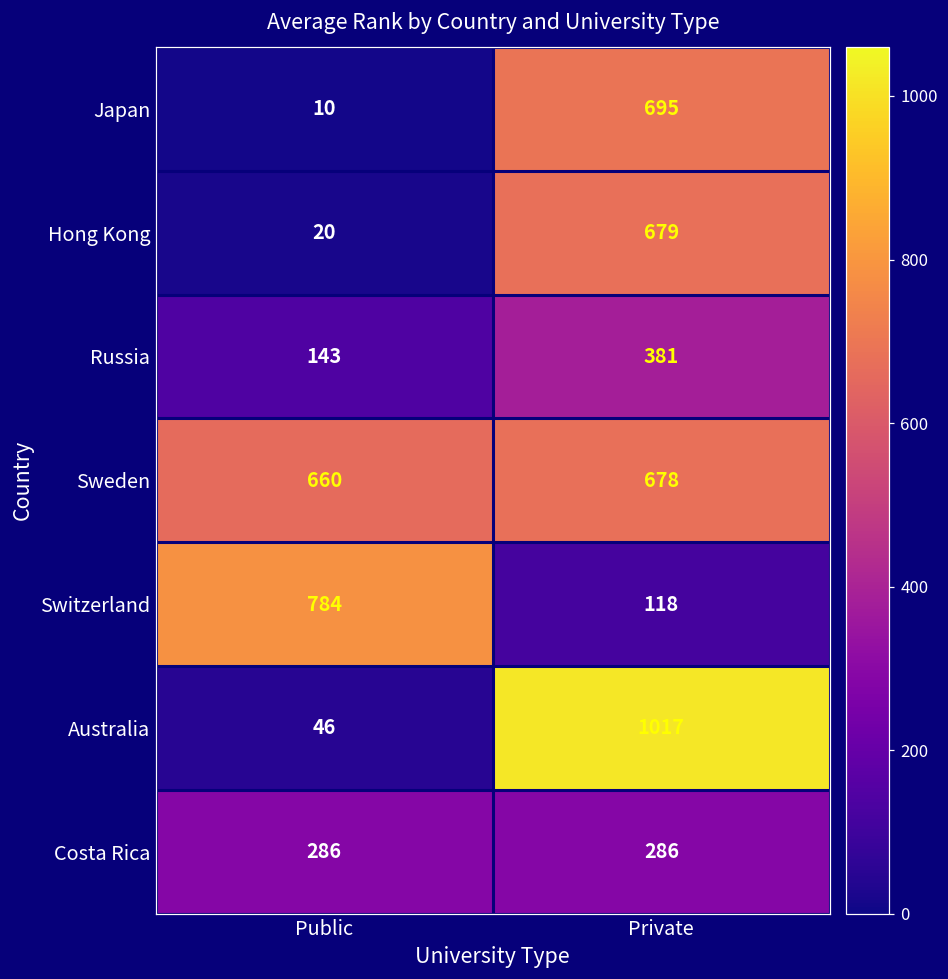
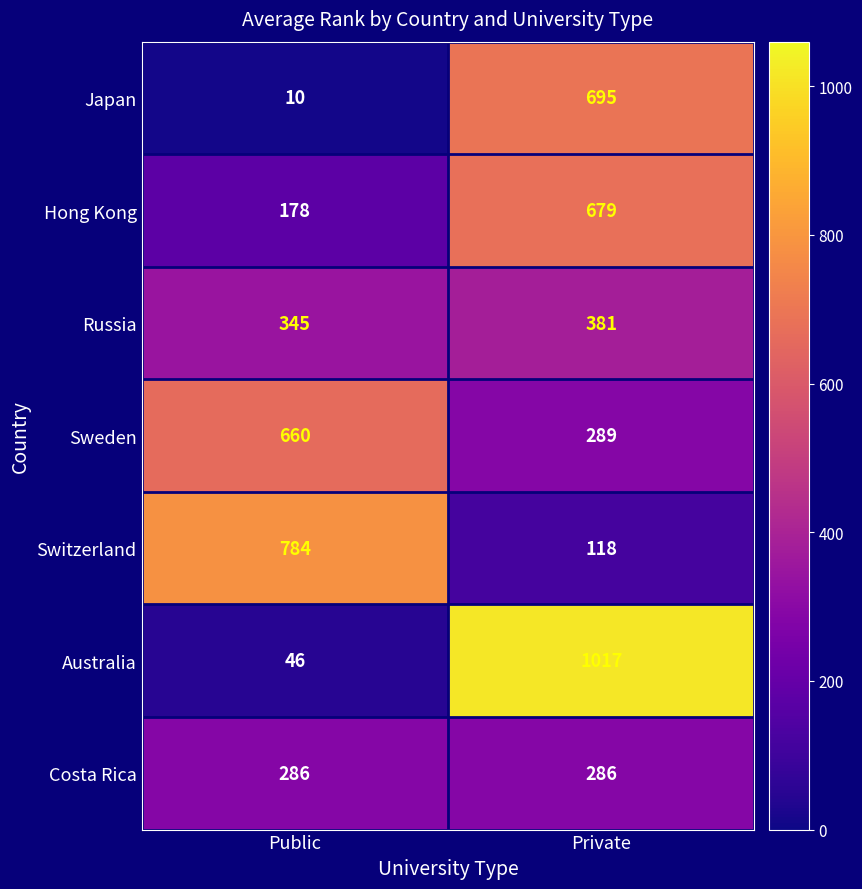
Hong Kong, Public: 20 -> 178
Russia, Public: 143 -> 345
Sweden, Private: 678 -> 289
